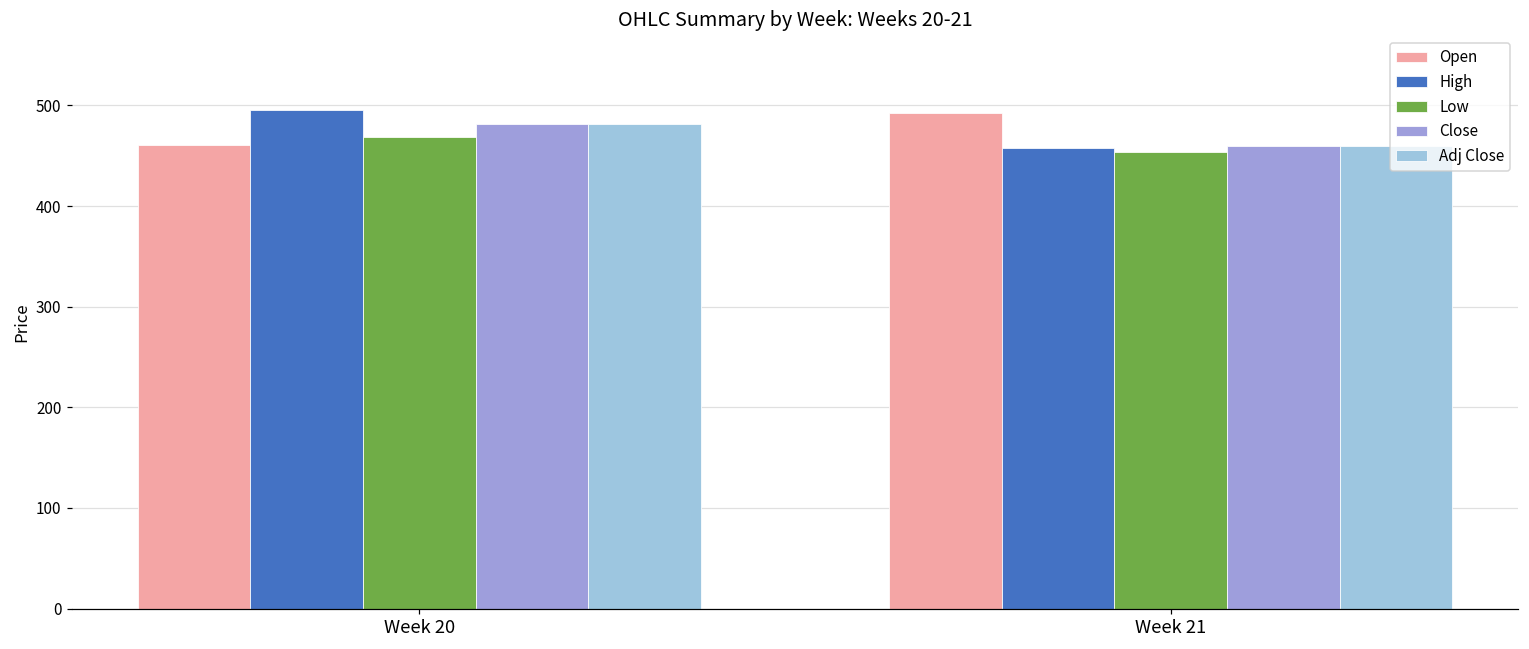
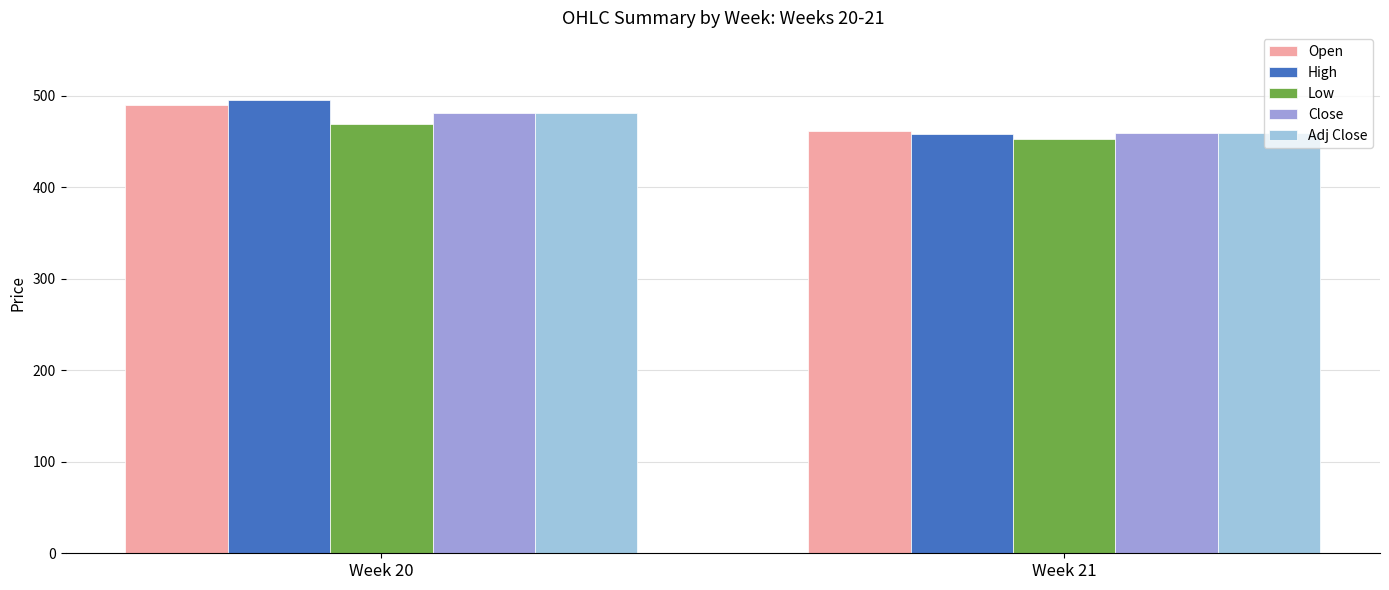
Open, Week 20: 460 -> 490
Open, Week 21: 490 -> 460
